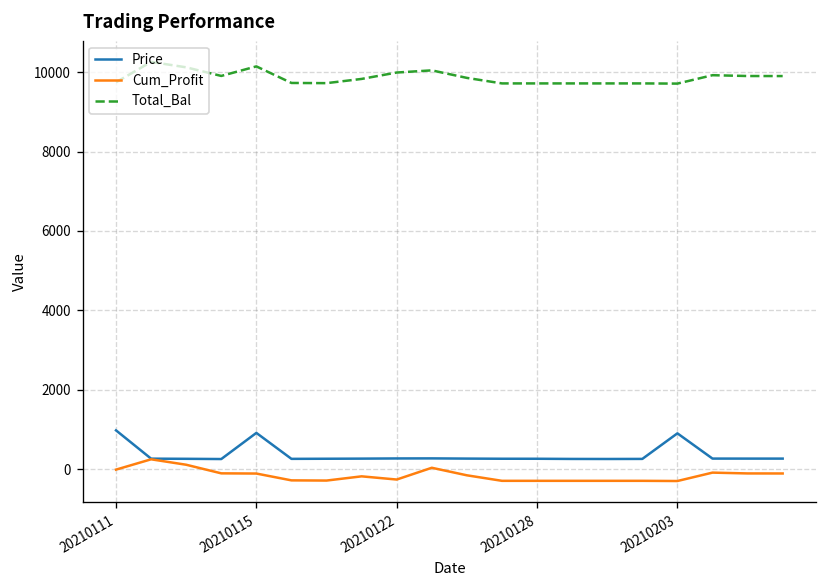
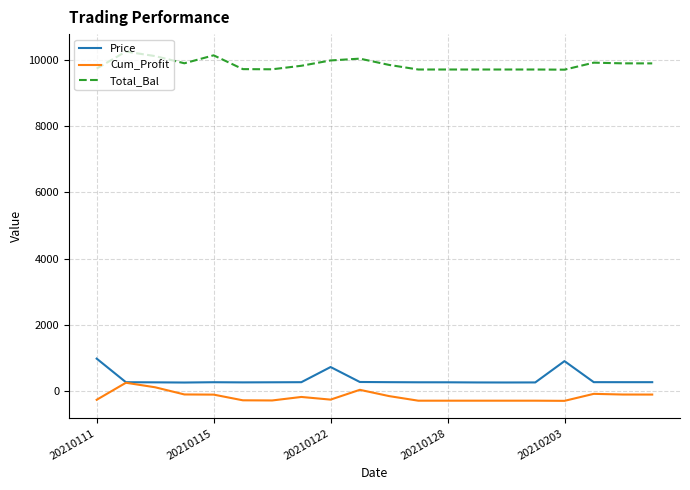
Cum_Profit, 20210111: 0 -> -300
Price, 20210115: 900 -> 300
Price, 20210122: 300 -> 700
